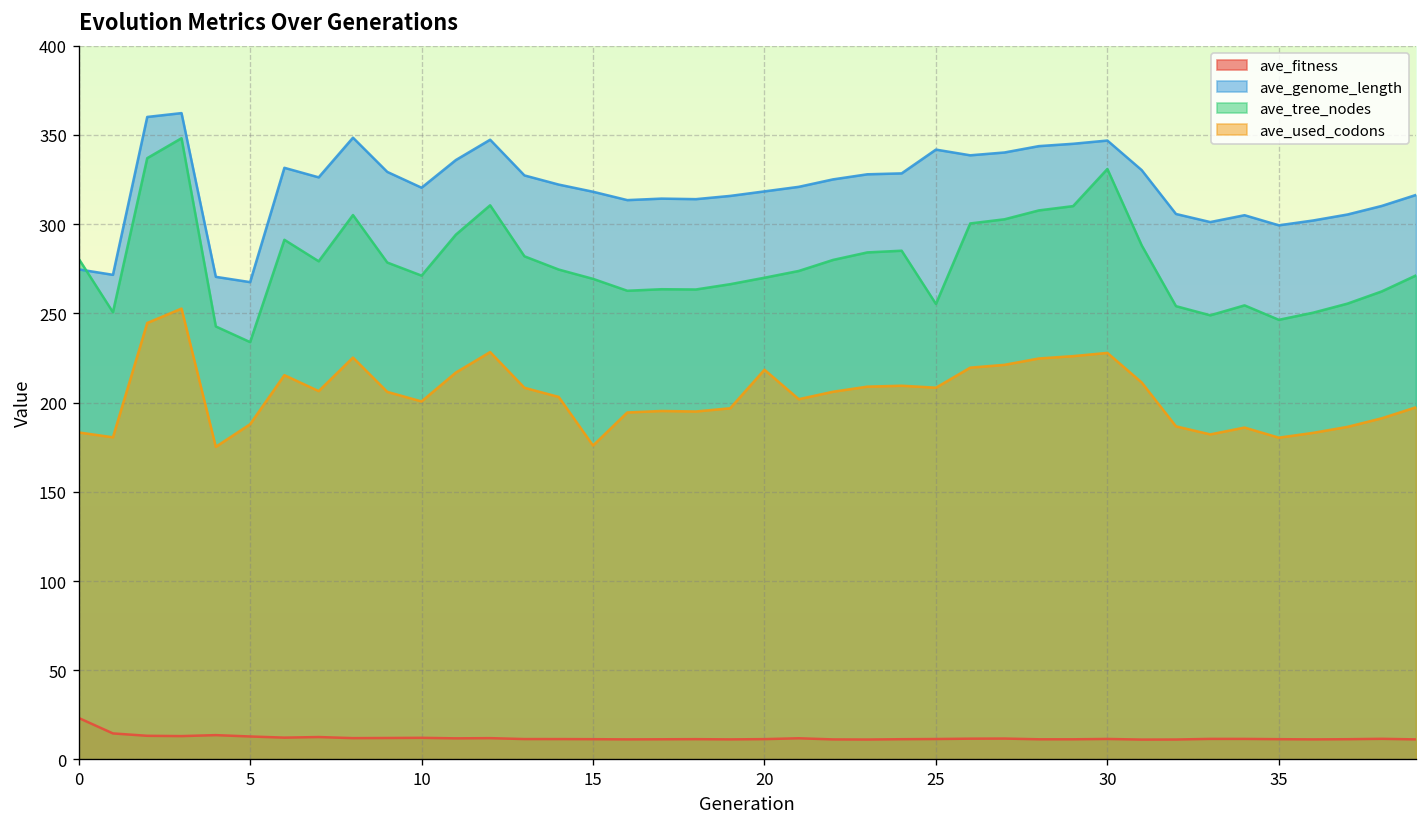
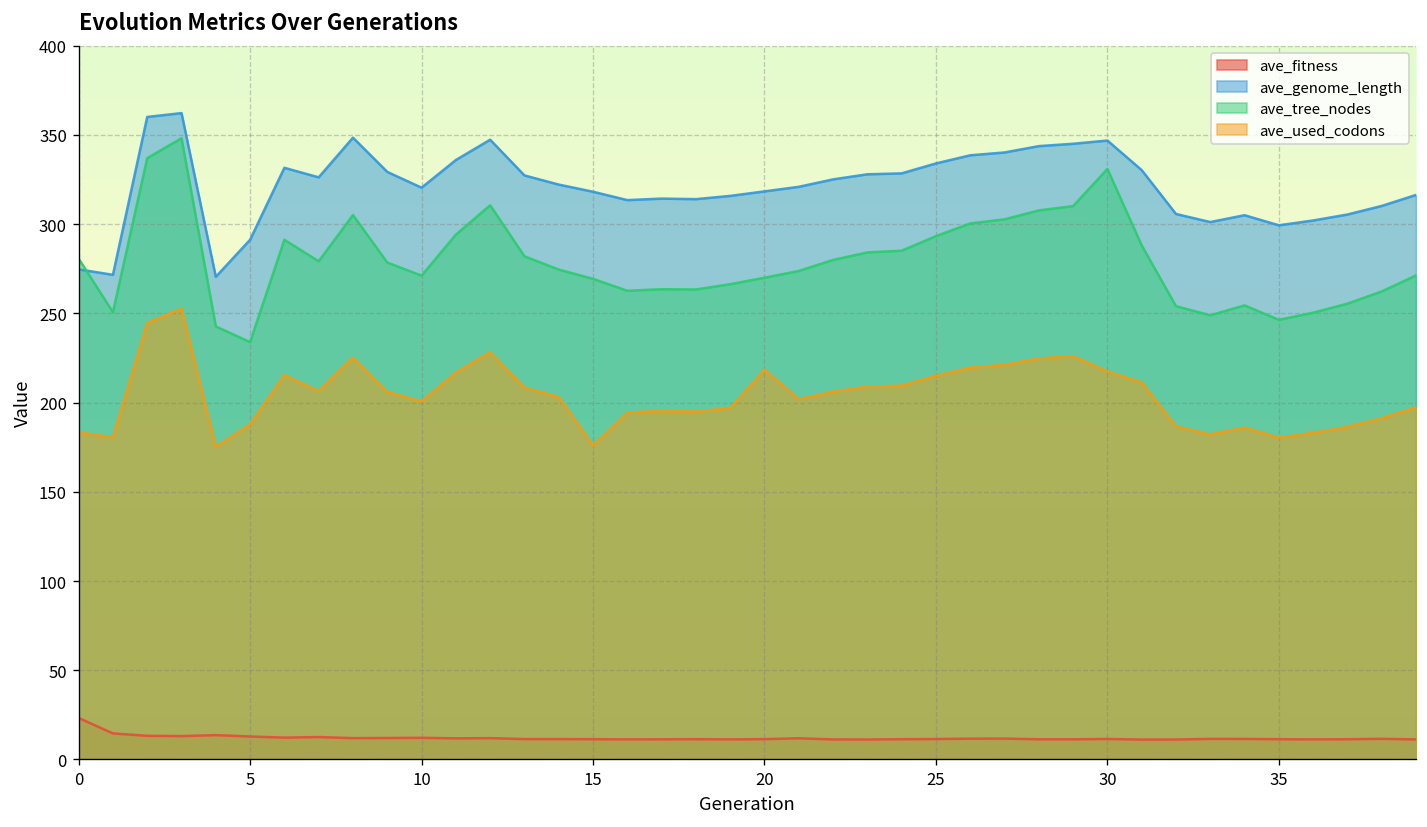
ave_genome_length, 5: 267 -> 291
ave_genome_length, 25: 342 -> 334
ave_tree_nodes, 25: 255 -> 293
ave_used_codons, 25: 208 -> 215
ave_used_codons, 30: 228 -> 217
